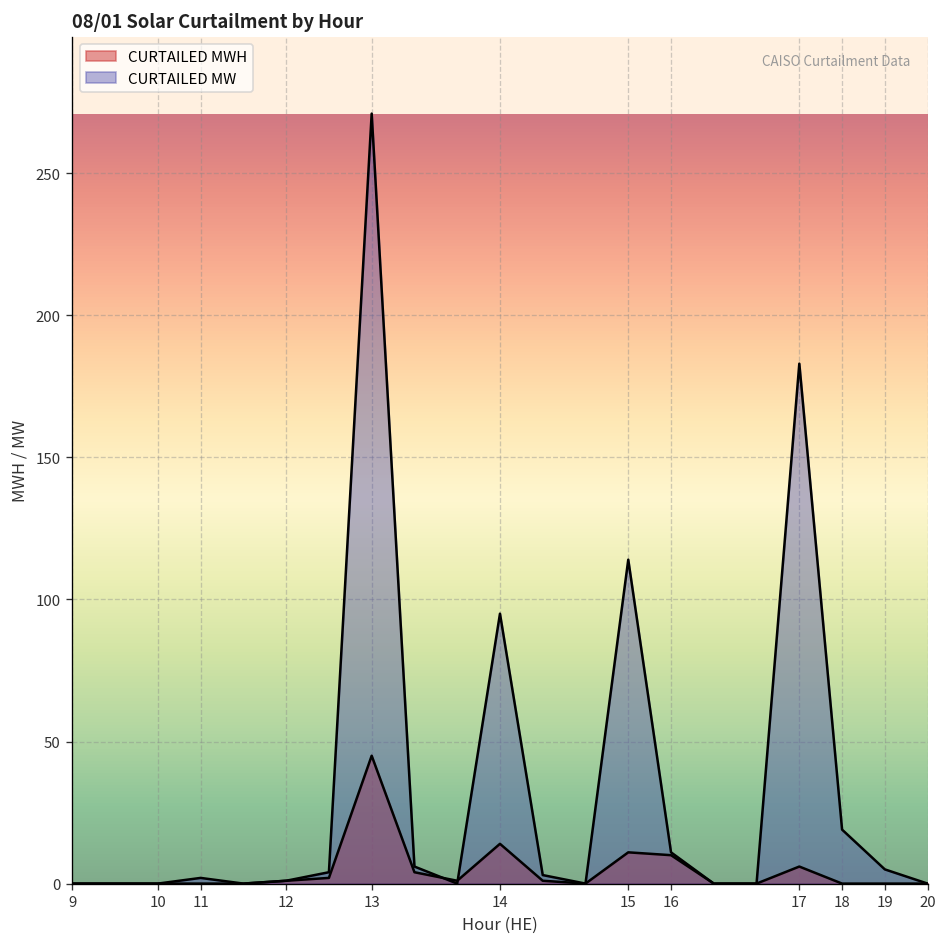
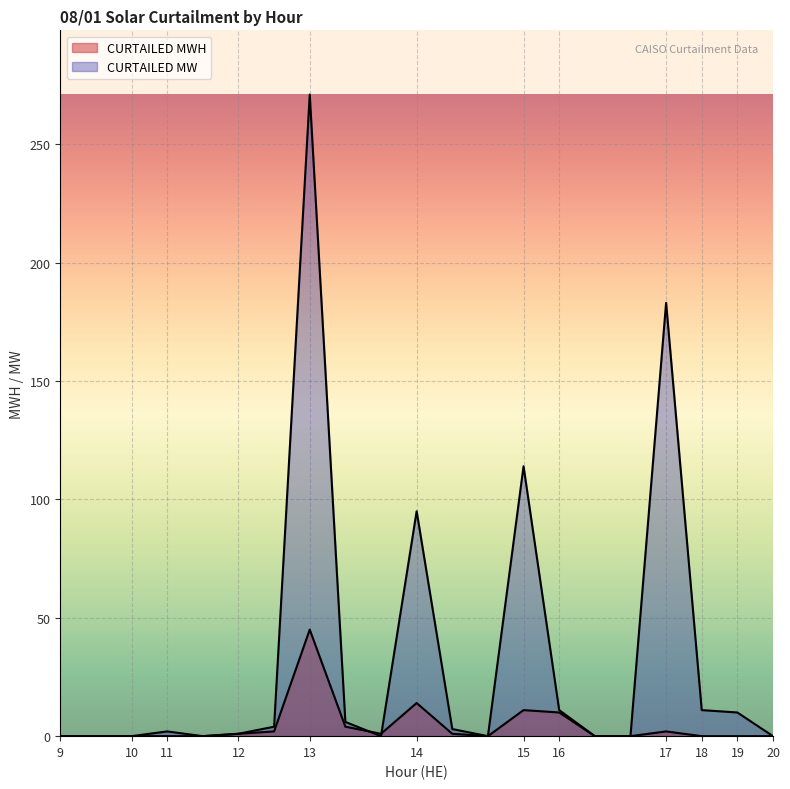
CURTAILED MWH, 17: 6 -> 2
CURTAILED MW, 18: 19 -> 11
CURTAILED MW, 19: 5 -> 10
